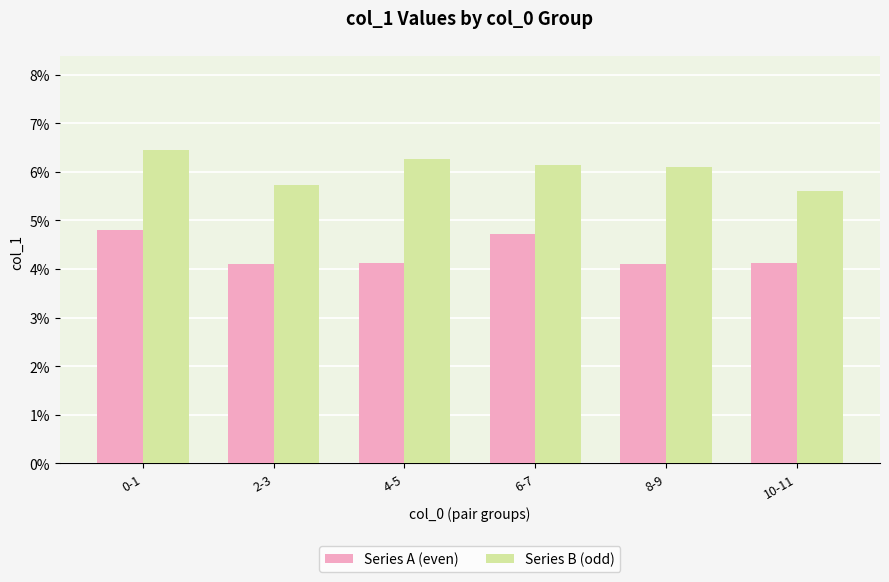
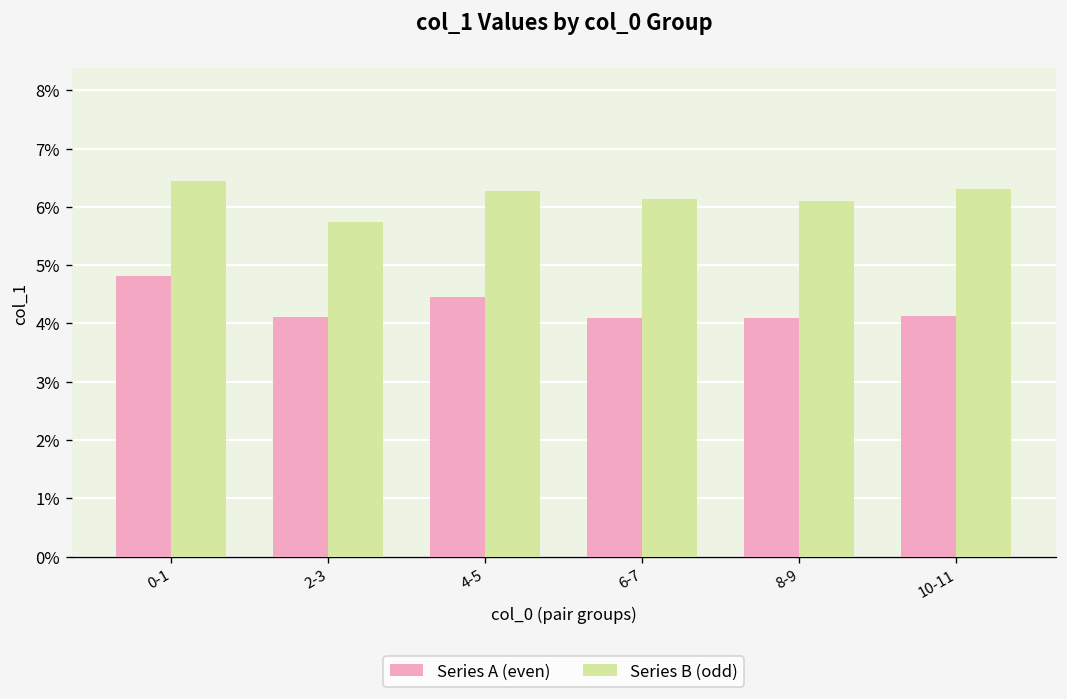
Series A (even), 4-5: 4.1% -> 4.5%
Series A (even), 6-7: 4.7% -> 4.1%
Series B (odd), 10-11: 5.6% -> 6.3%
